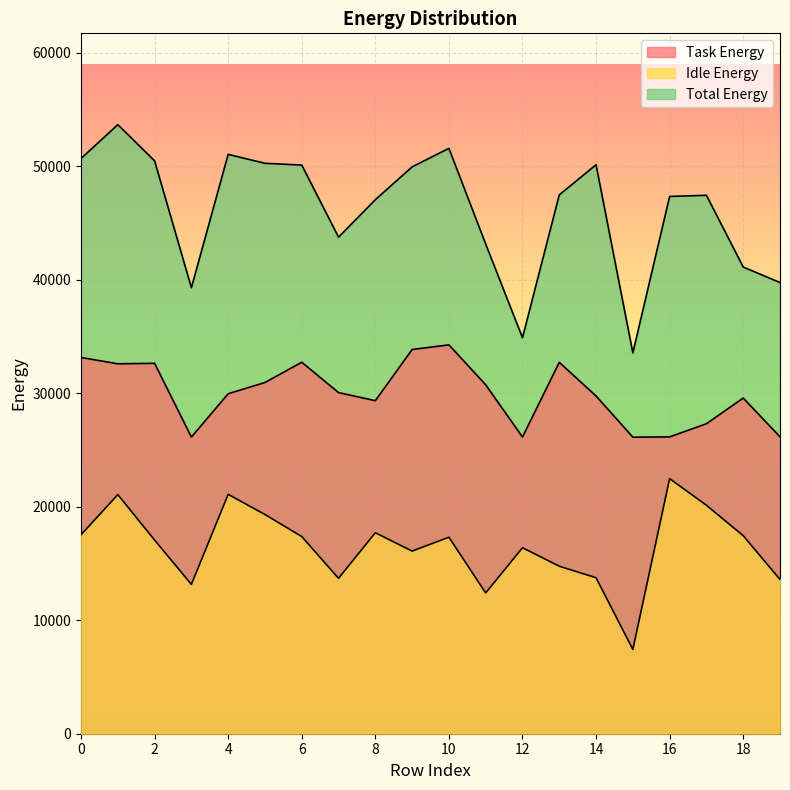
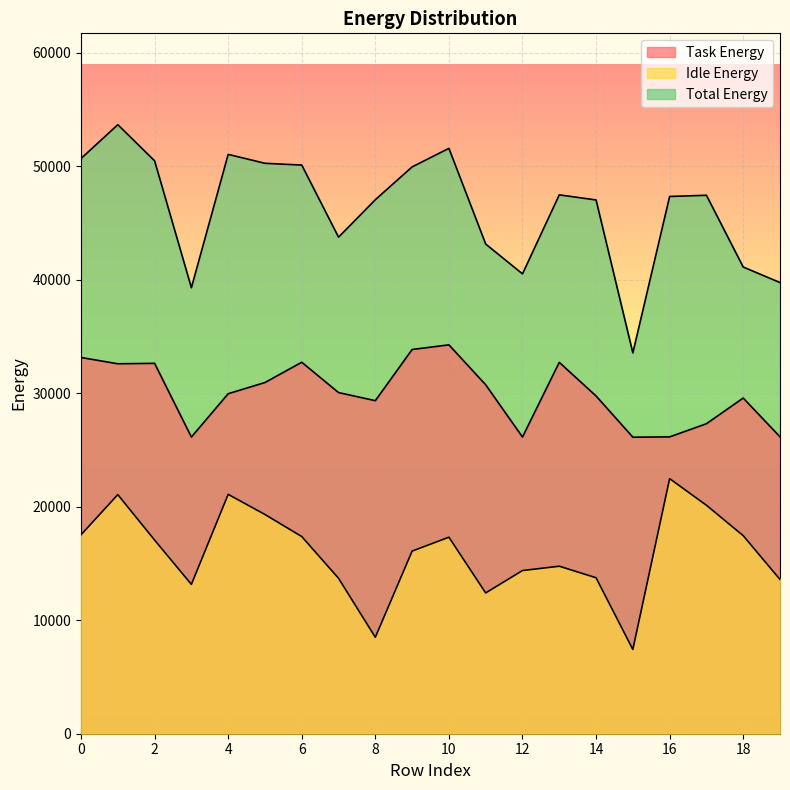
Idle Energy, 8: 17700 -> 8500
Idle Energy, 12: 16400 -> 14400
Total Energy, 12: 34900 -> 40500
Total Energy, 14: 50100 -> 47000
